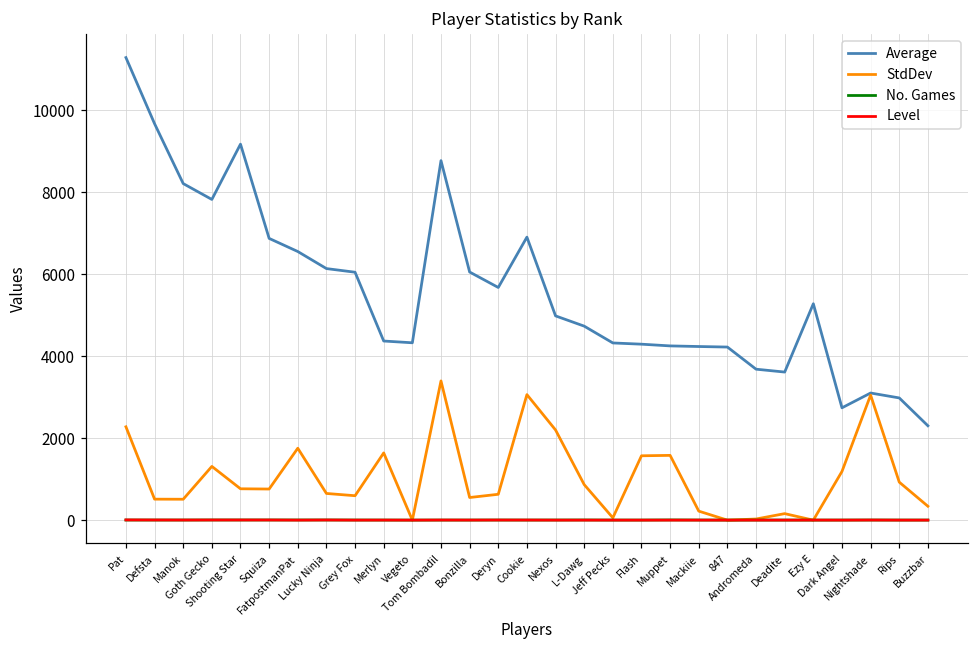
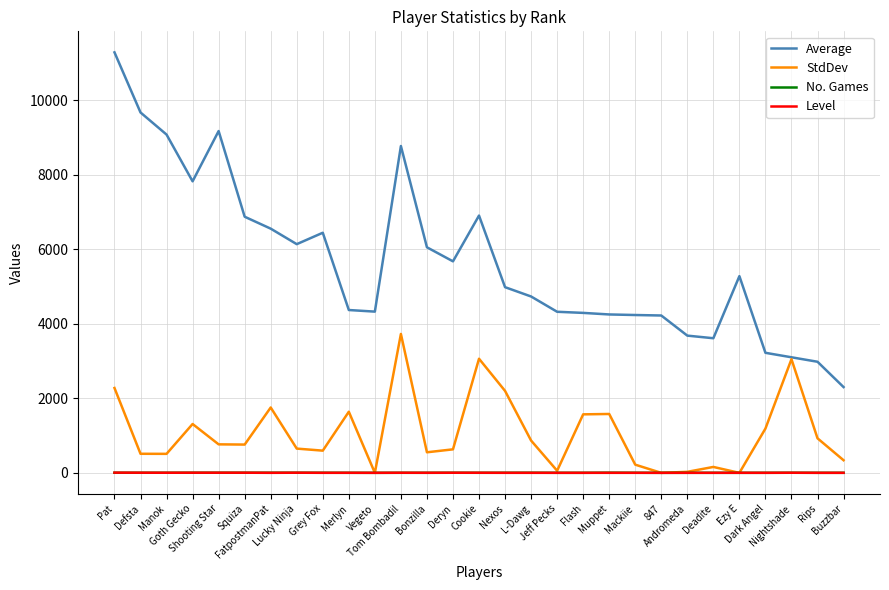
Average, Manok: 8200 -> 9100
Average, Grey Fox: 6000 -> 6400
StdDev, Tom Bombadil: 3400 -> 3700
Average, Dark Angel: 2700 -> 3200
